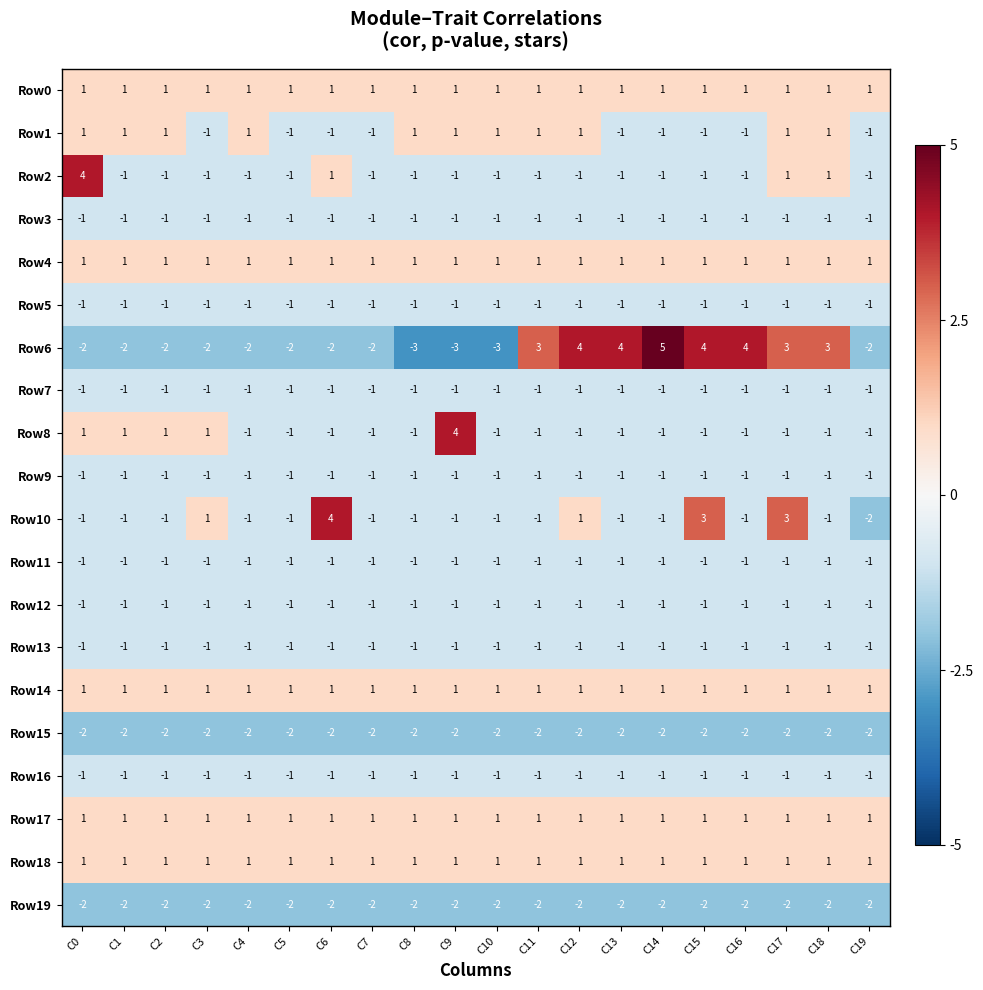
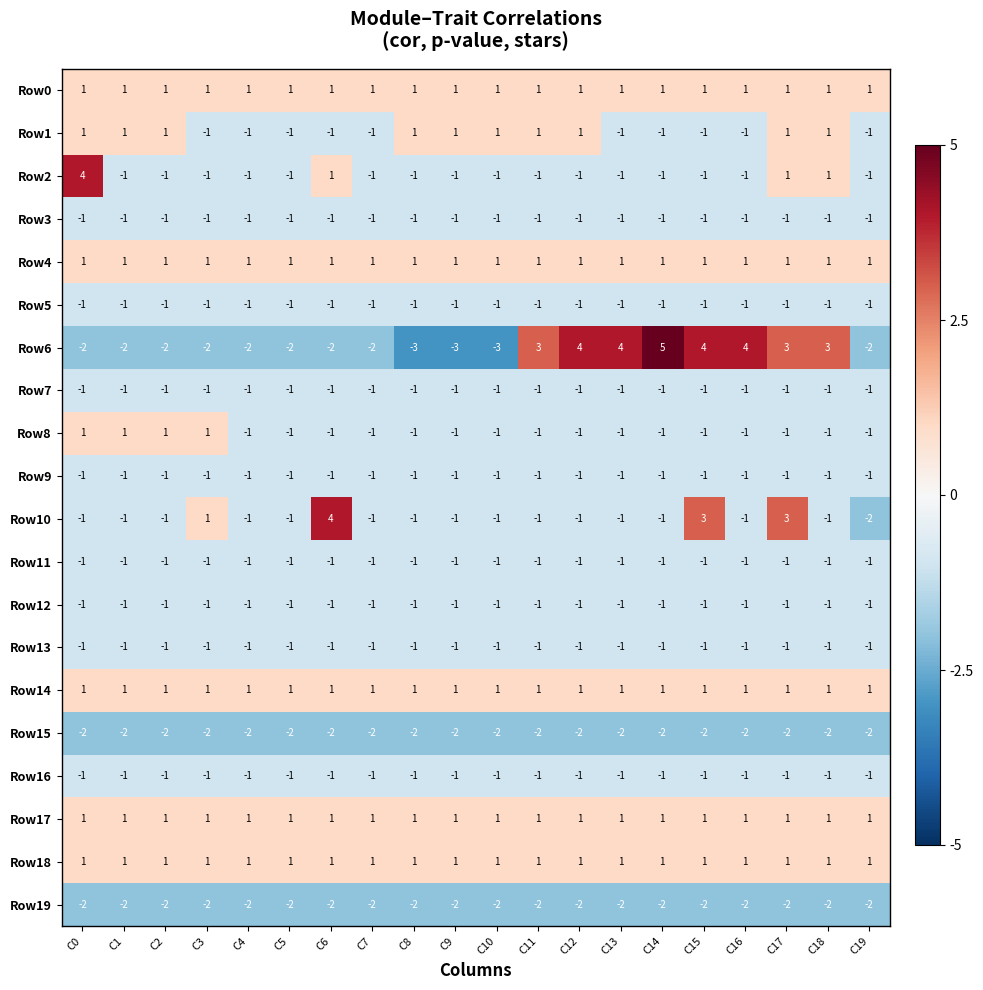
Row1, C4: 1 -> -1
Row8, C9: 4 -> -1
Row10, C12: 1 -> -1
